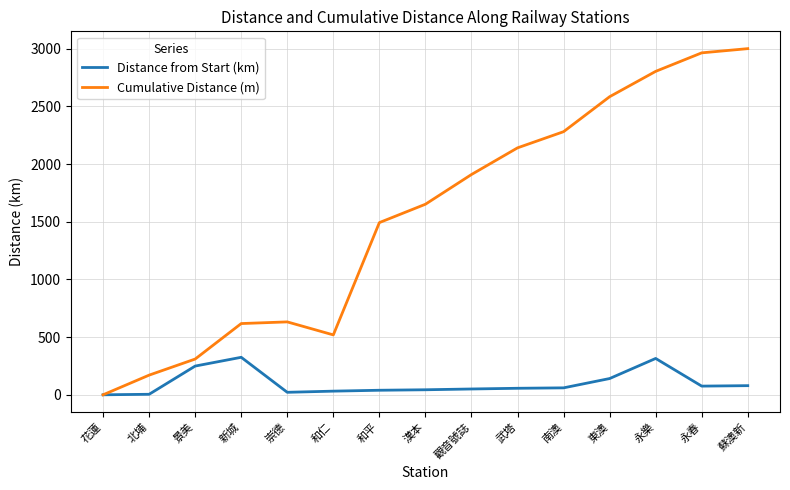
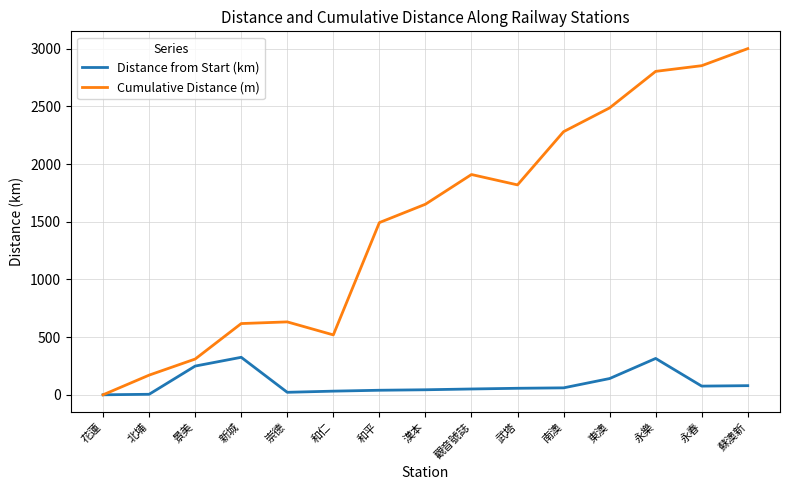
Cumulative Distance (m), 武塔: 2140 -> 1820
Cumulative Distance (m), 東澳: 2580 -> 2490
Cumulative Distance (m), 永春: 2960 -> 2850
